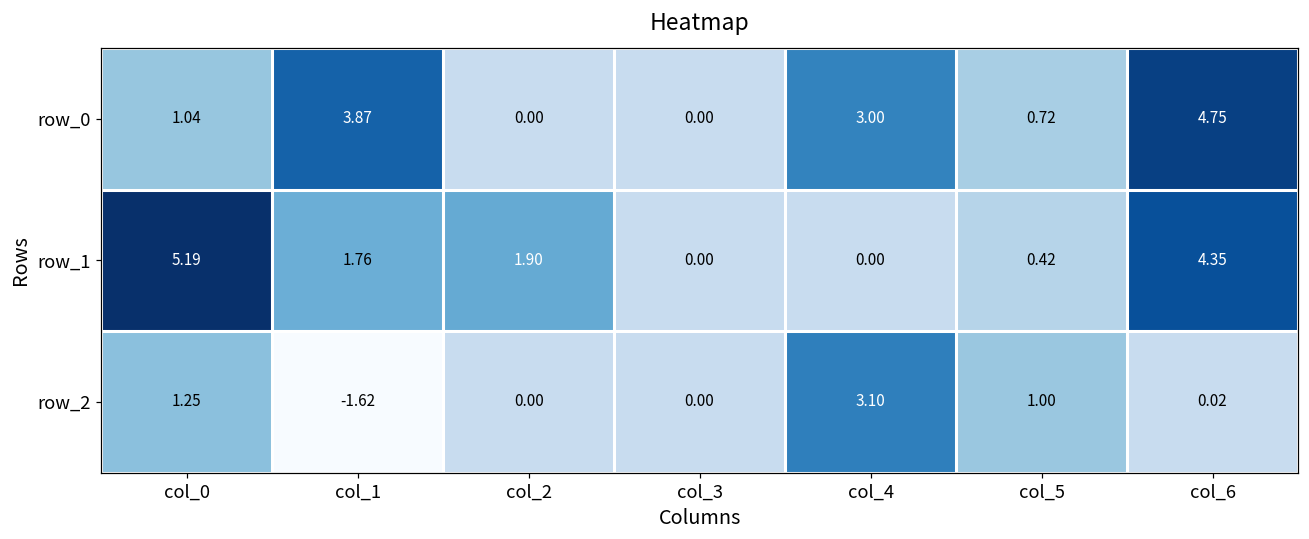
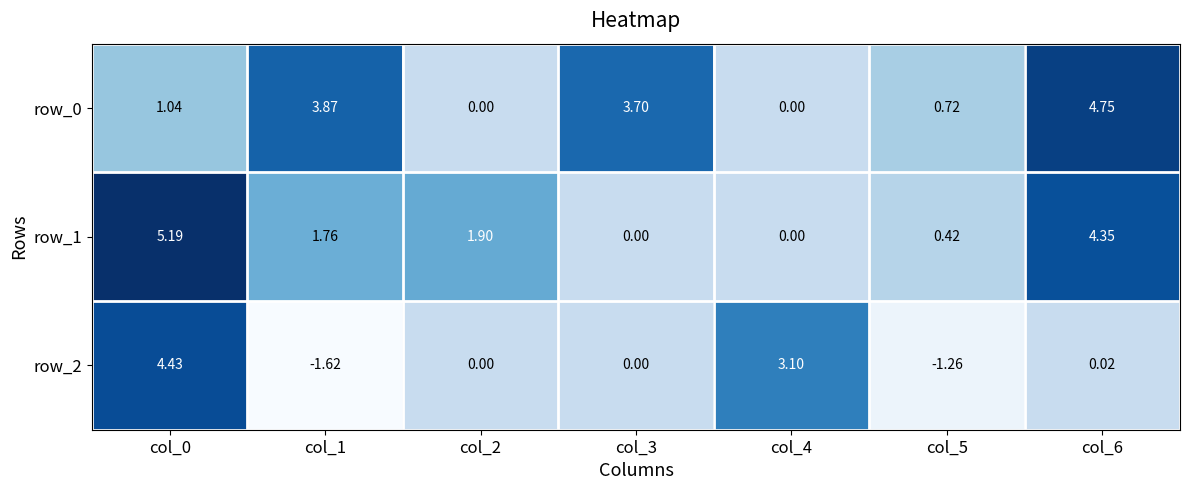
row_0, col_3: 0.00 -> 3.70
row_0, col_4: 3.00 -> 0.00
row_2, col_0: 1.25 -> 4.43
row_2, col_5: 1.00 -> -1.26
